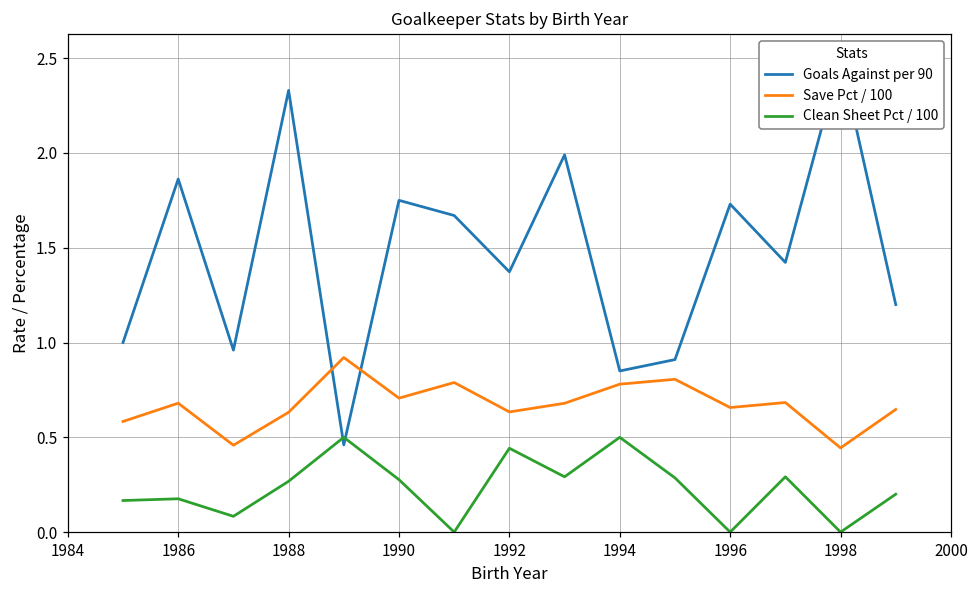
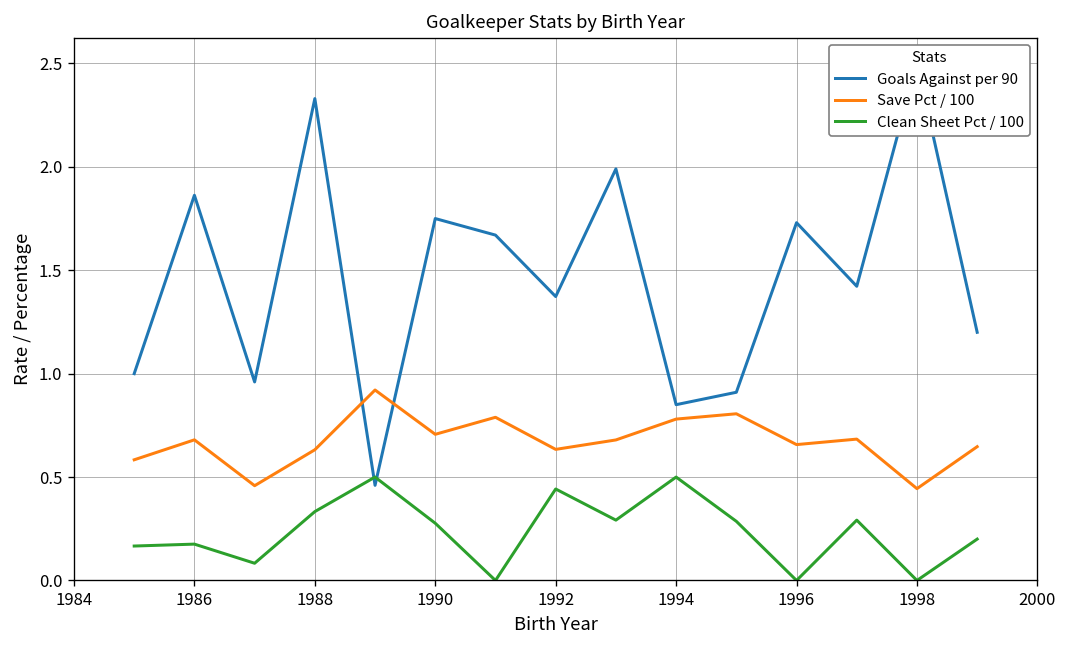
Clean Sheet Pct / 100, 1988: 0.27 -> 0.33
